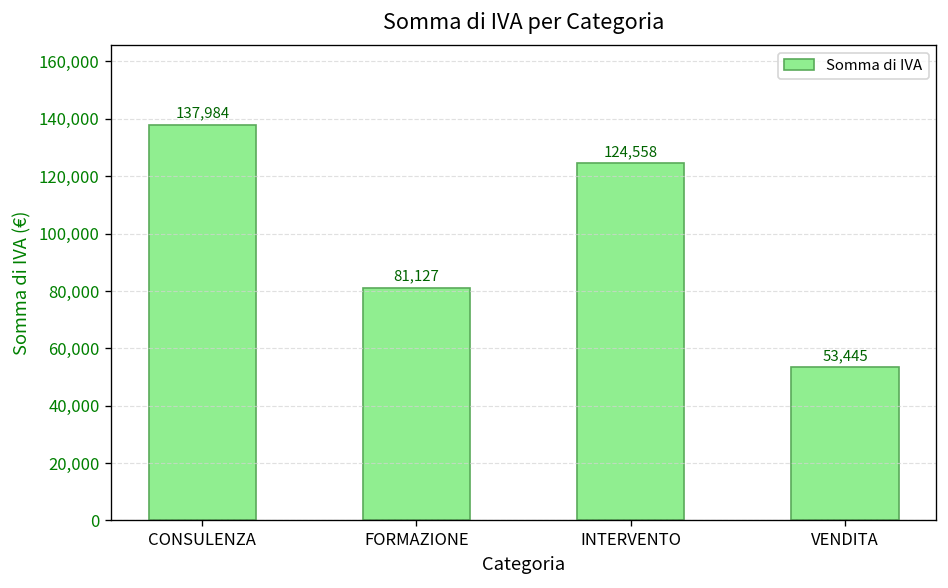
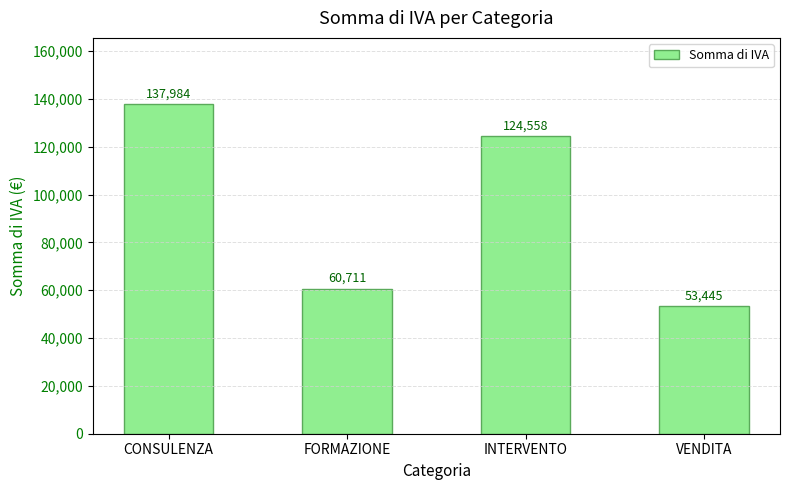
FORMAZIONE: 81,127 -> 60,711
